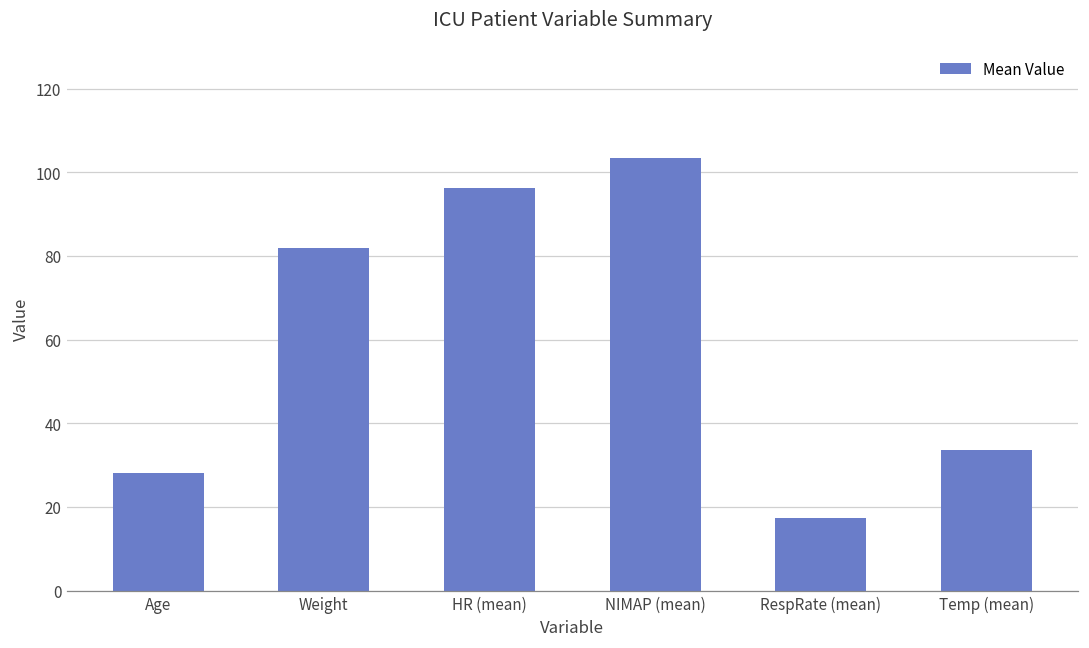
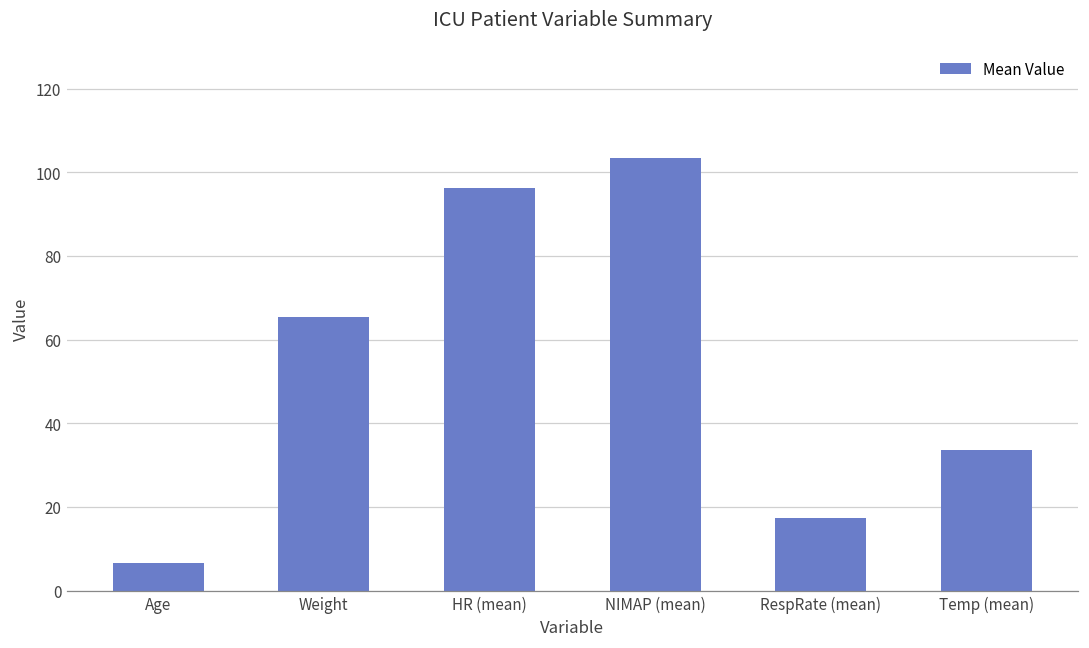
Age: 28 -> 7
Weight: 82 -> 66
